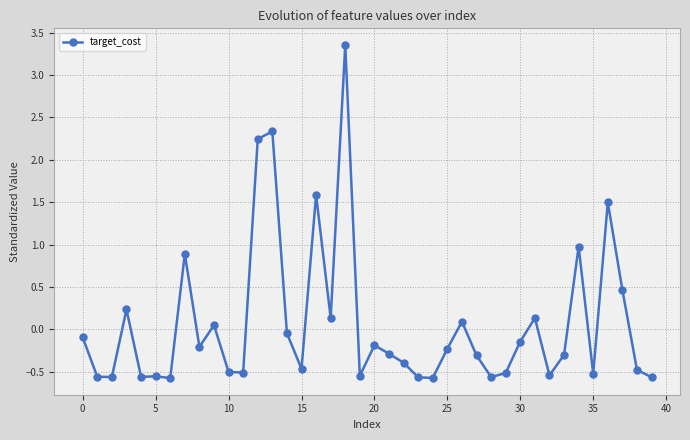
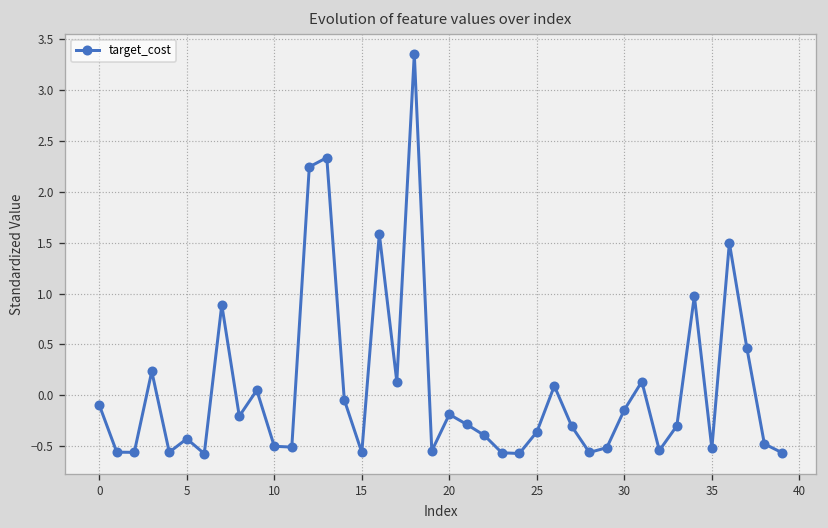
5: -0.6 -> -0.4
15: -0.5 -> -0.6
25: -0.2 -> -0.4
